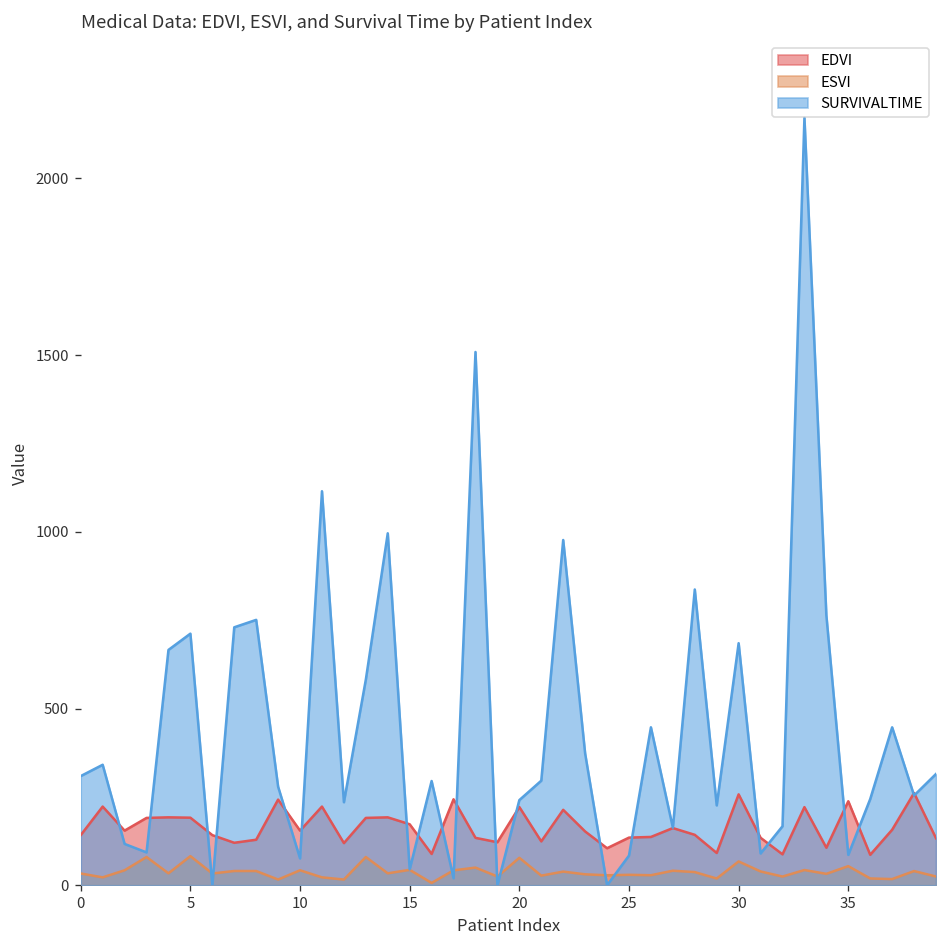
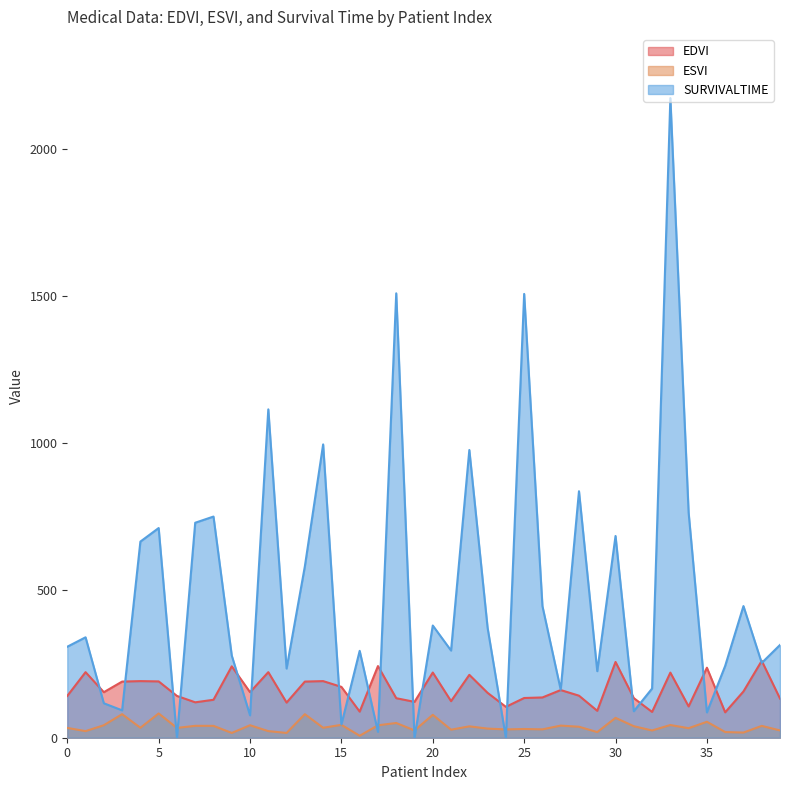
SURVIVALTIME, 20: 240 -> 380
SURVIVALTIME, 25: 80 -> 1510
